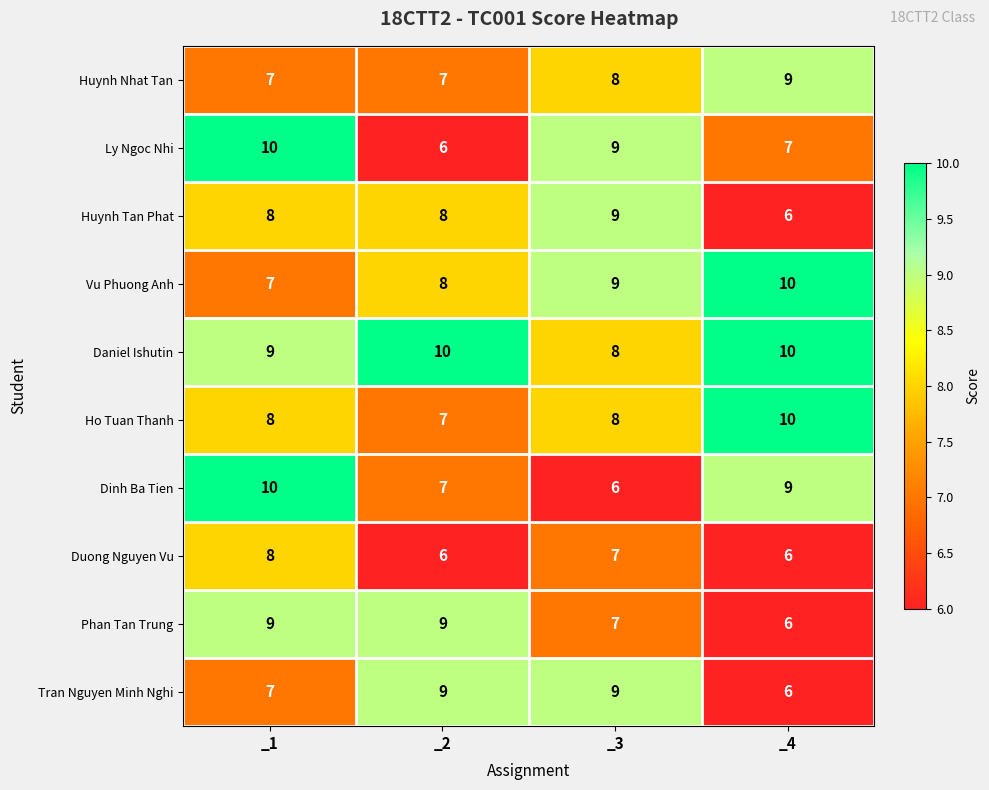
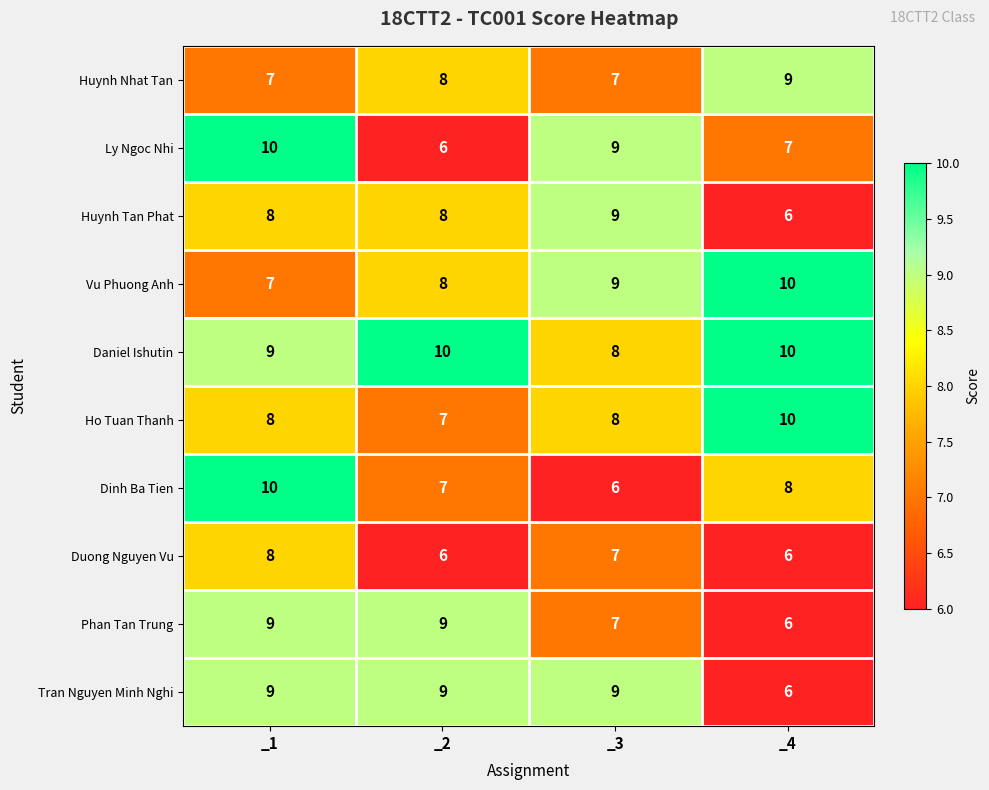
Huynh Nhat Tan, _2: 7 -> 8
Huynh Nhat Tan, _3: 8 -> 7
Dinh Ba Tien, _4: 9 -> 8
Tran Nguyen Minh Nghi, _1: 7 -> 9
